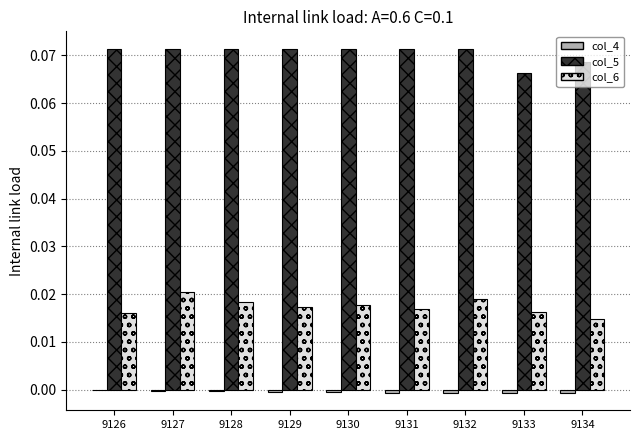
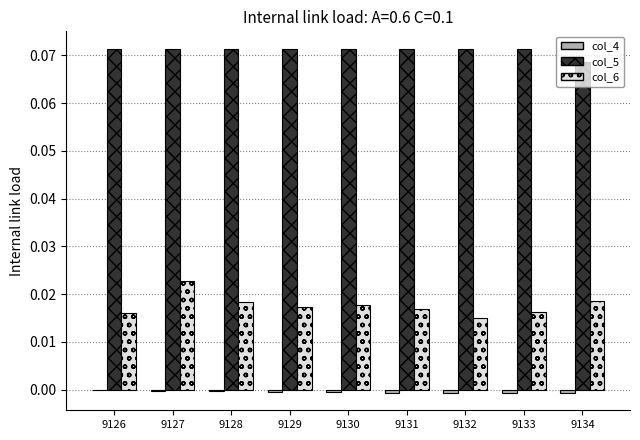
col_6, 9127: 0.020 -> 0.023
col_6, 9132: 0.019 -> 0.015
col_5, 9133: 0.066 -> 0.071
col_6, 9134: 0.015 -> 0.019
